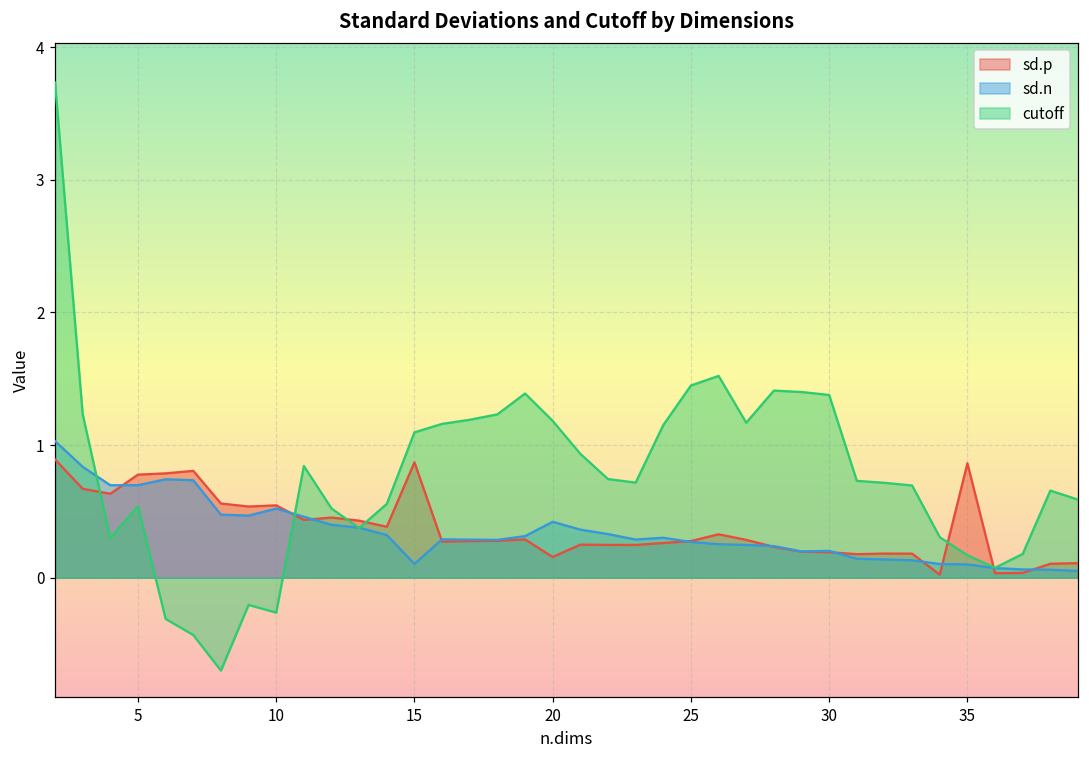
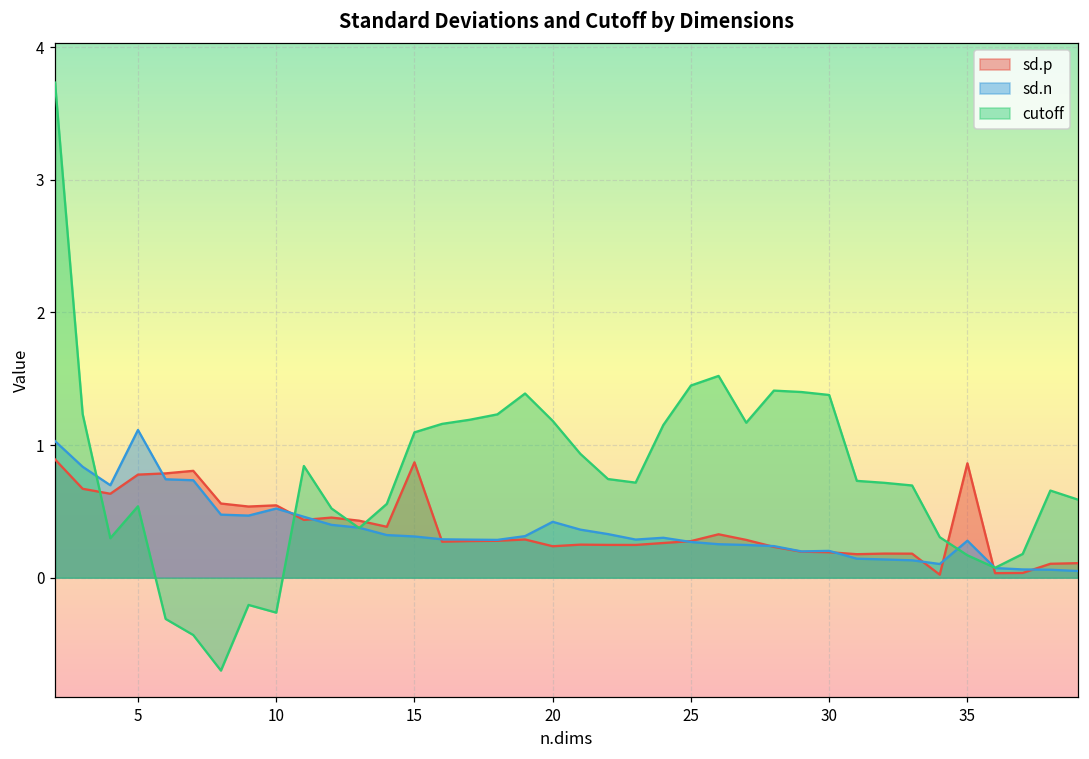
sd.n, 5: 0.70 -> 1.11
sd.n, 15: 0.10 -> 0.31
sd.p, 20: 0.16 -> 0.24
sd.n, 35: 0.10 -> 0.28
